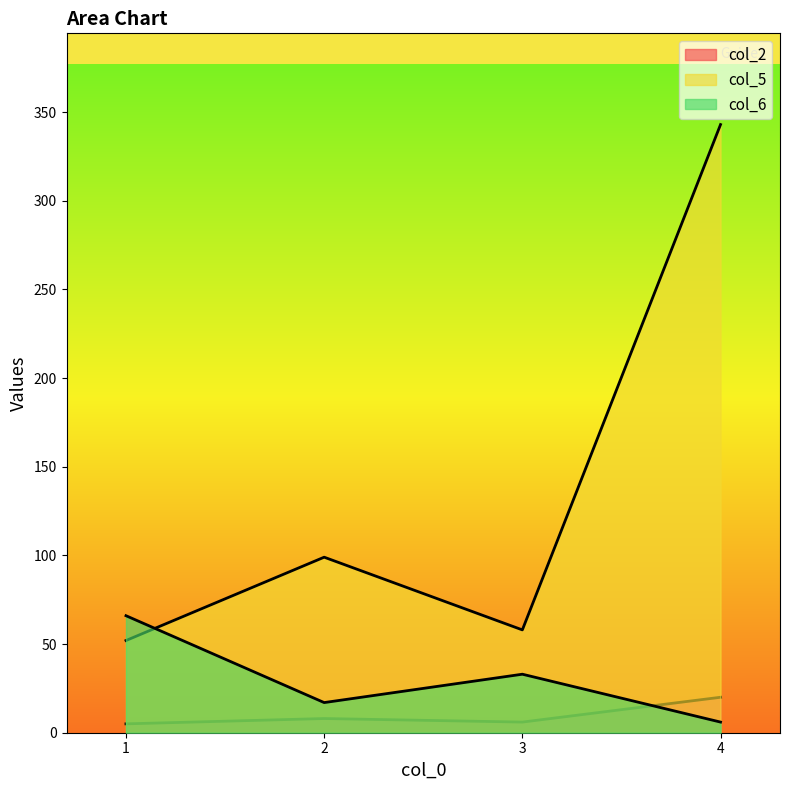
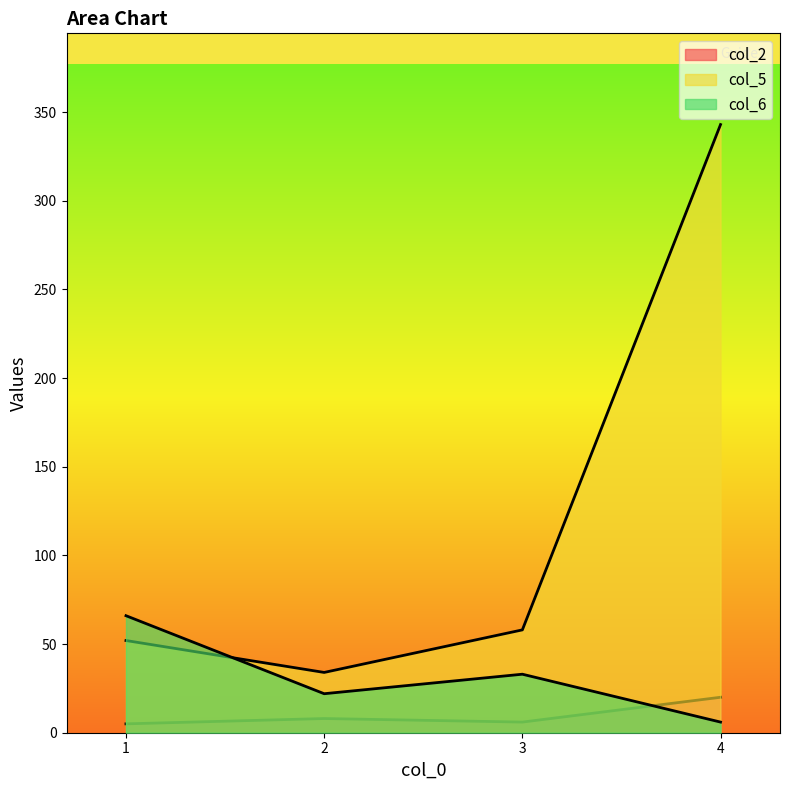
col_5, 2: 99 -> 34
col_6, 2: 17 -> 22
